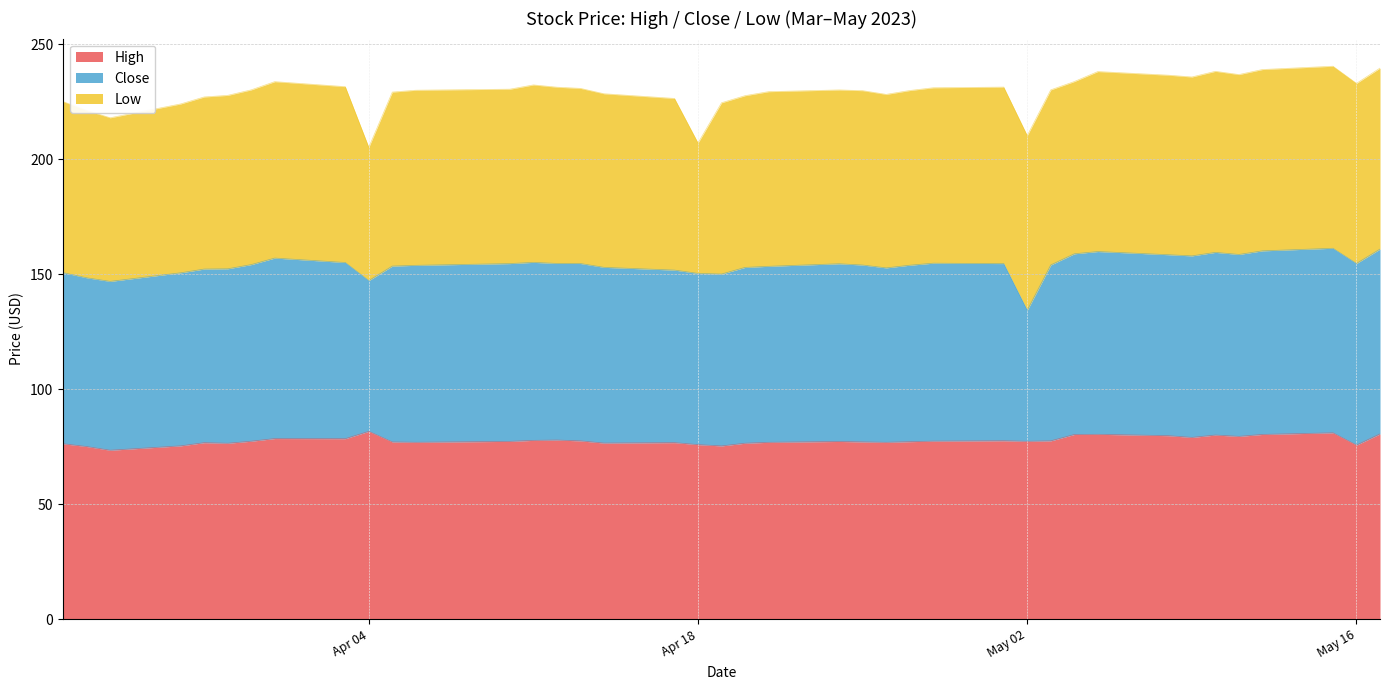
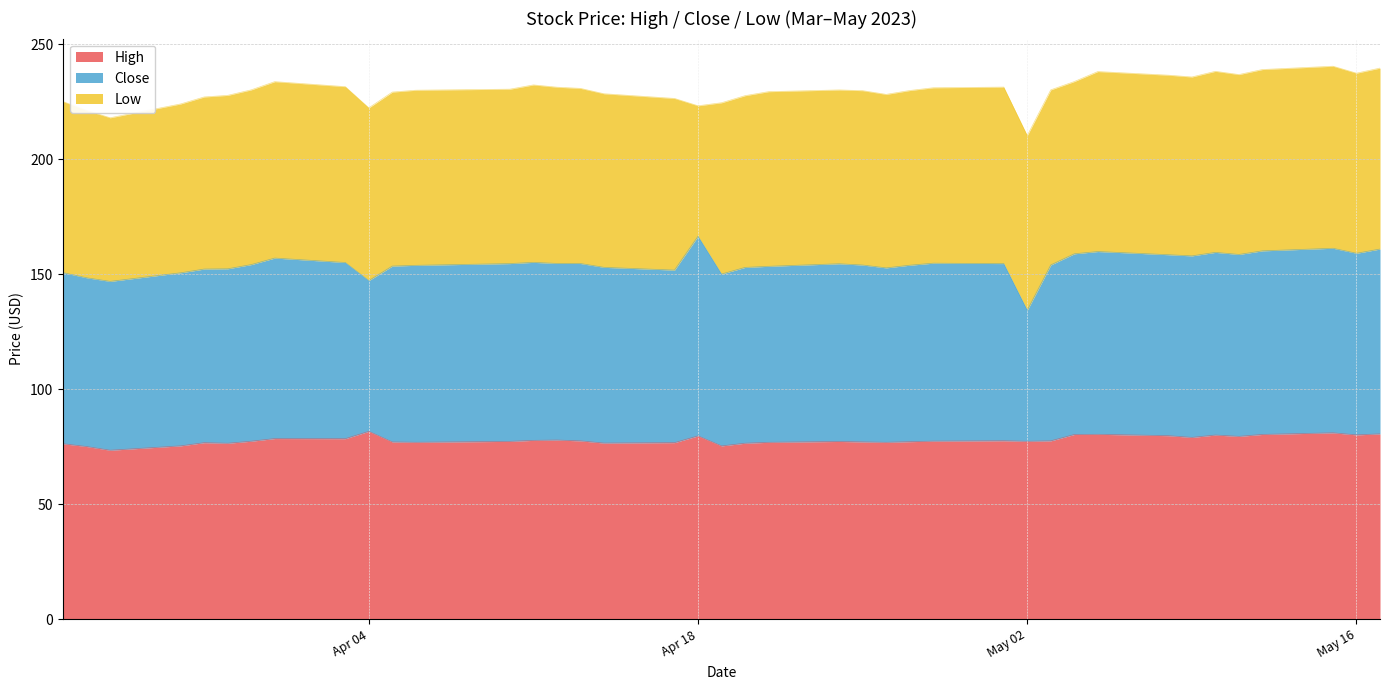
Low, Apr 04: 58 -> 75
High, Apr 18: 76 -> 80
Close, Apr 18: 74 -> 87
High, May 16: 76 -> 80
